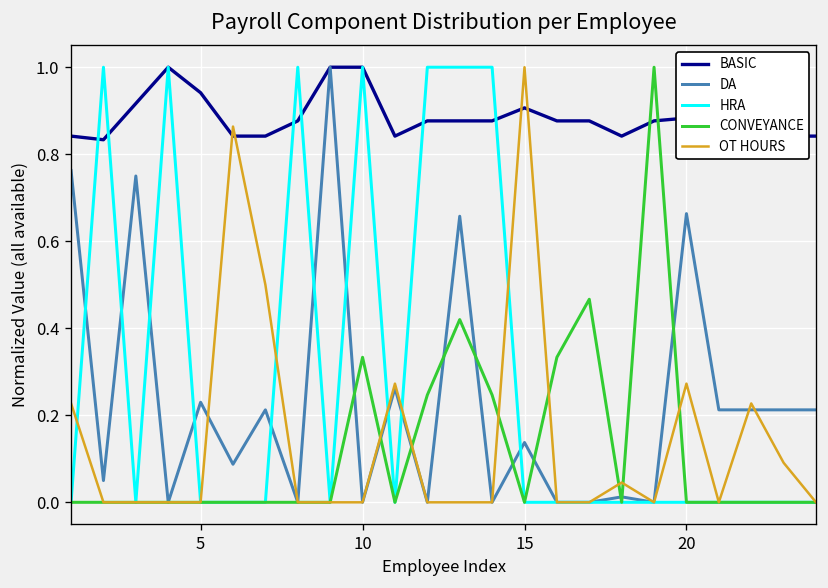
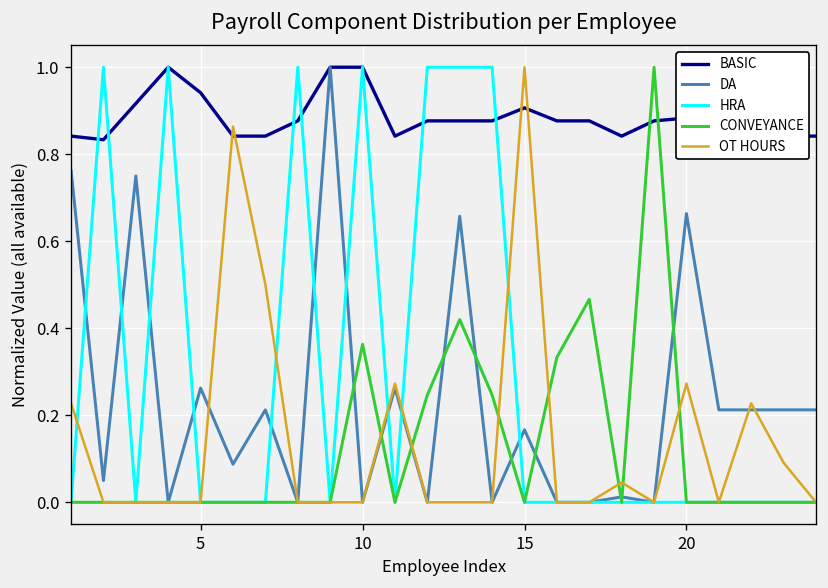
DA, 5: 0.23 -> 0.26
CONVEYANCE, 10: 0.33 -> 0.36
DA, 15: 0.14 -> 0.17
